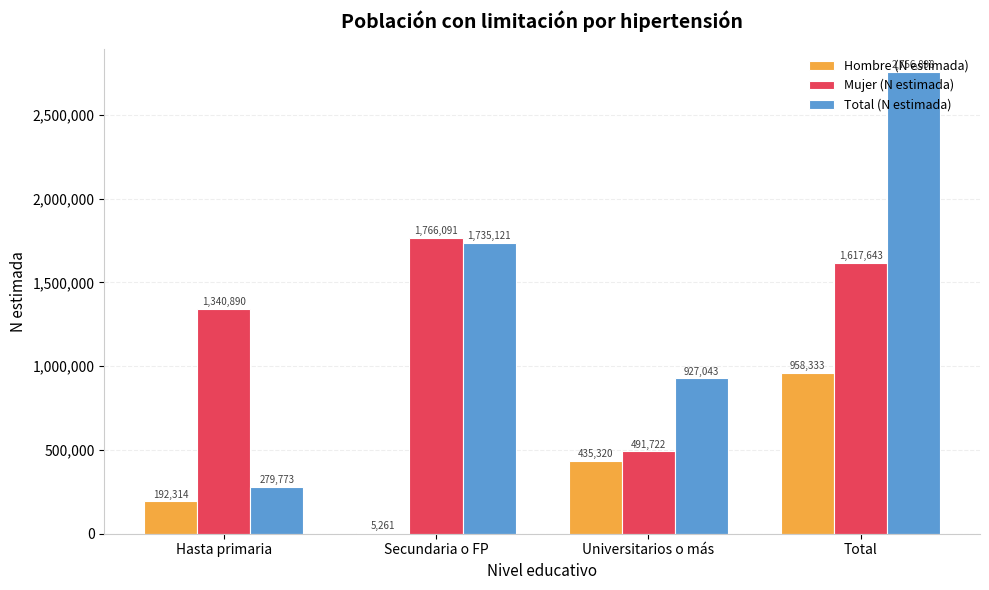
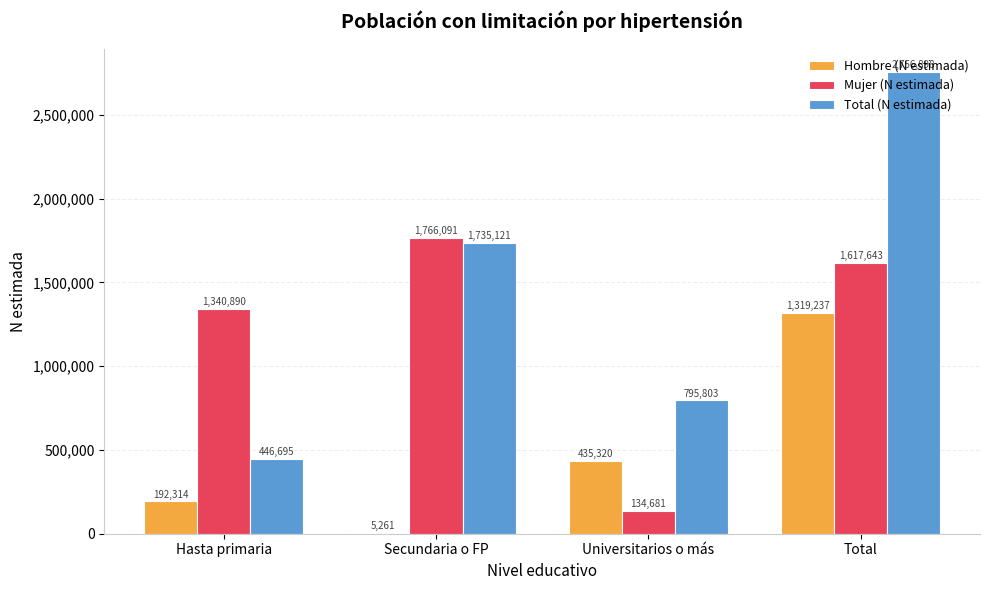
Total (N estimada), Hasta primaria: 279,773 -> 446,695
Mujer (N estimada), Universitarios o más: 491,722 -> 134,681
Total (N estimada), Universitarios o más: 927,043 -> 795,803
Hombre (N estimada), Total: 958,333 -> 1,319,237
